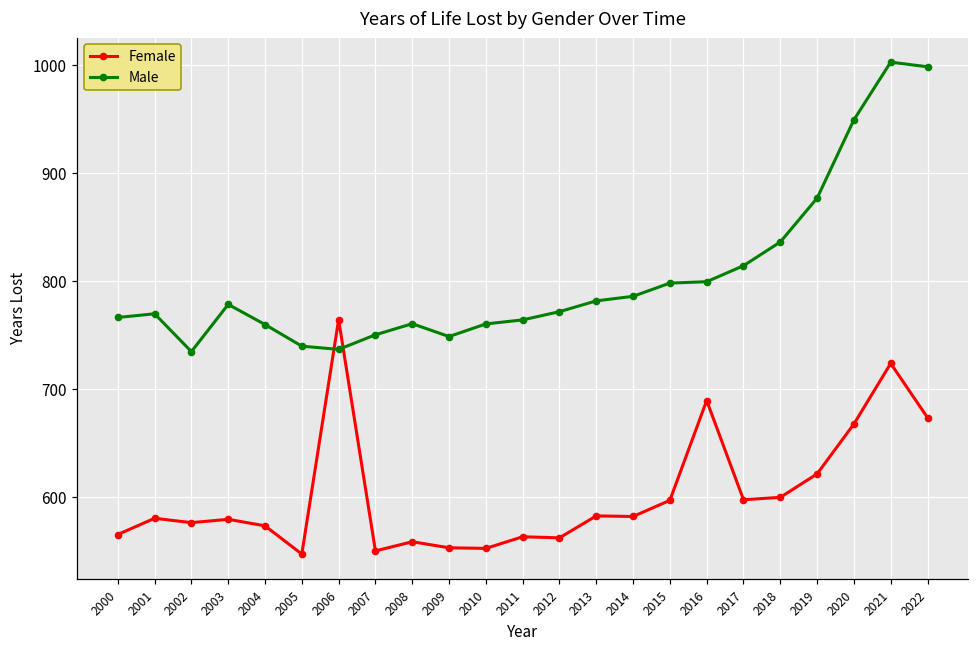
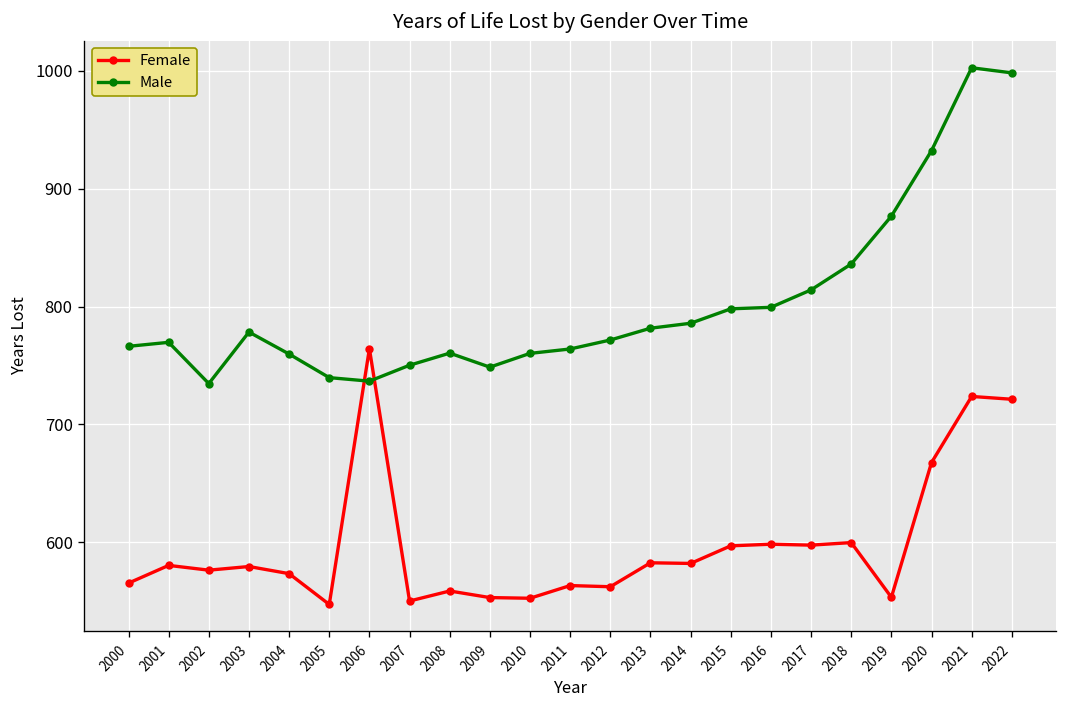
Female, 2016: 690 -> 600
Female, 2019: 620 -> 550
Male, 2020: 950 -> 930
Female, 2022: 670 -> 720
